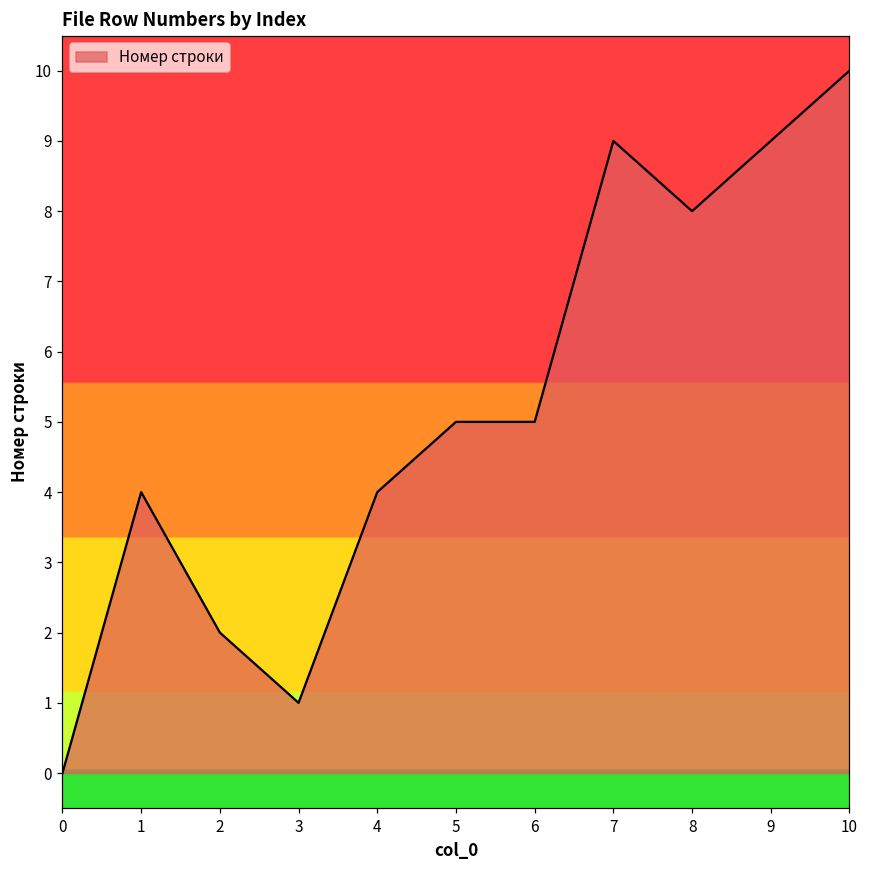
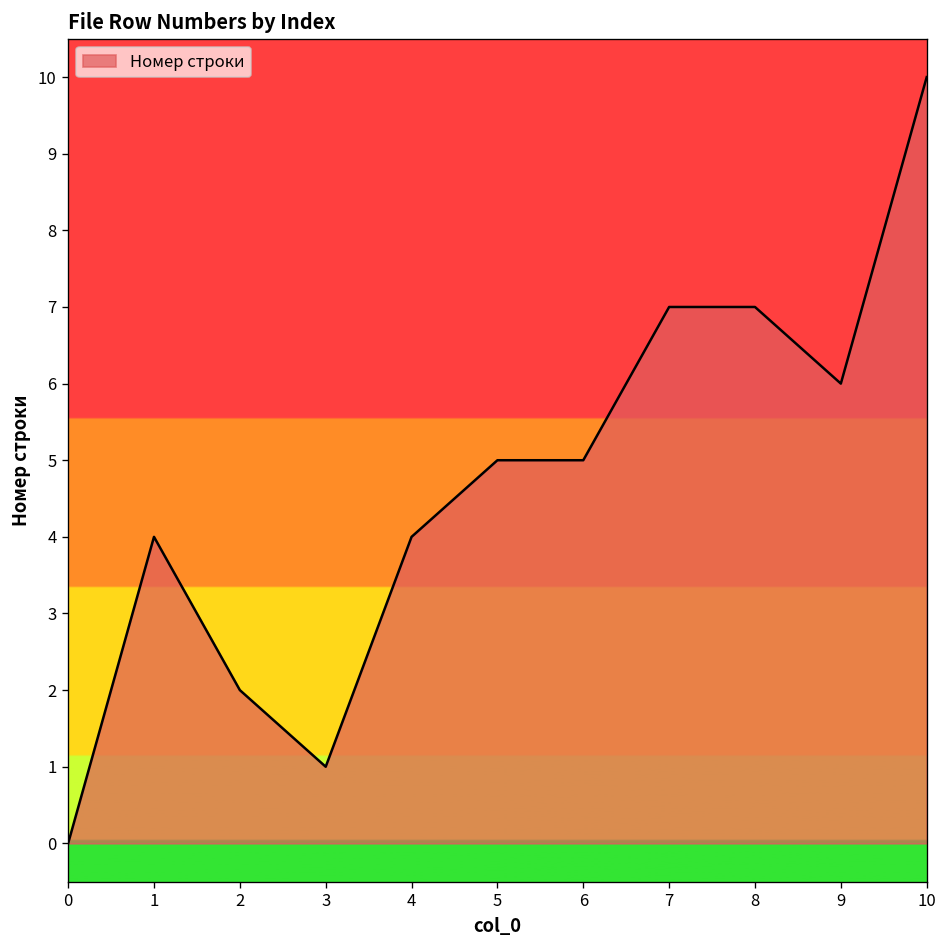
7: 9 -> 7
8: 8 -> 7
9: 9 -> 6
